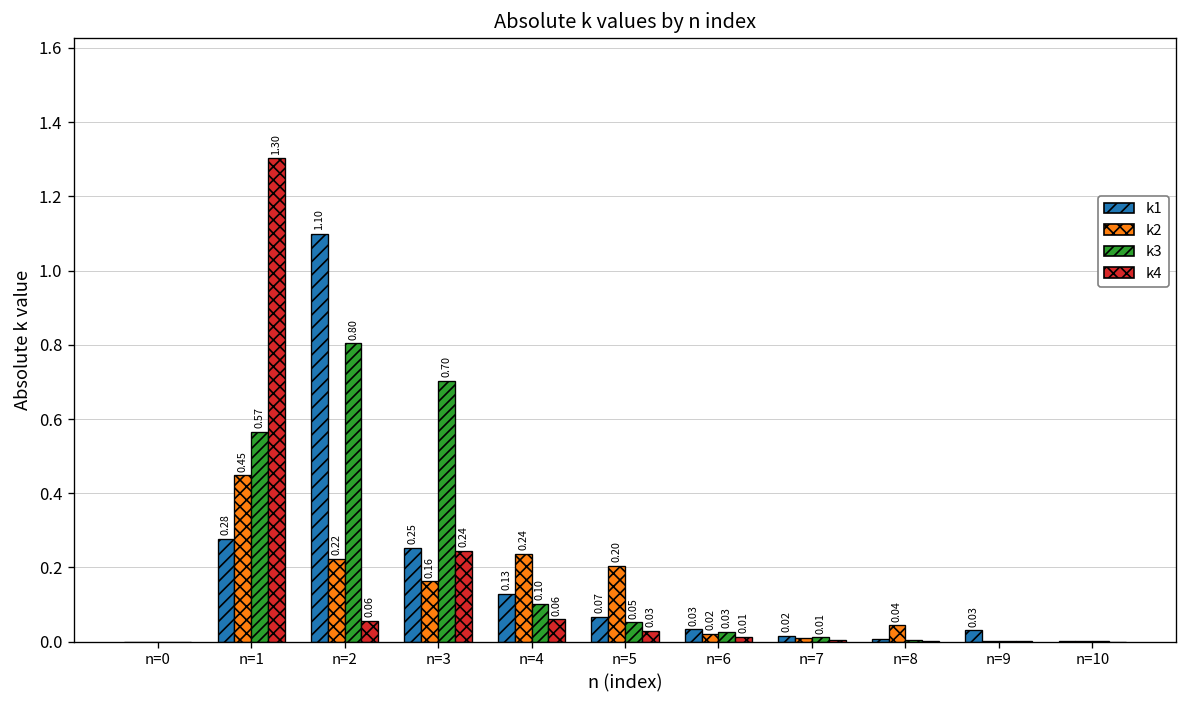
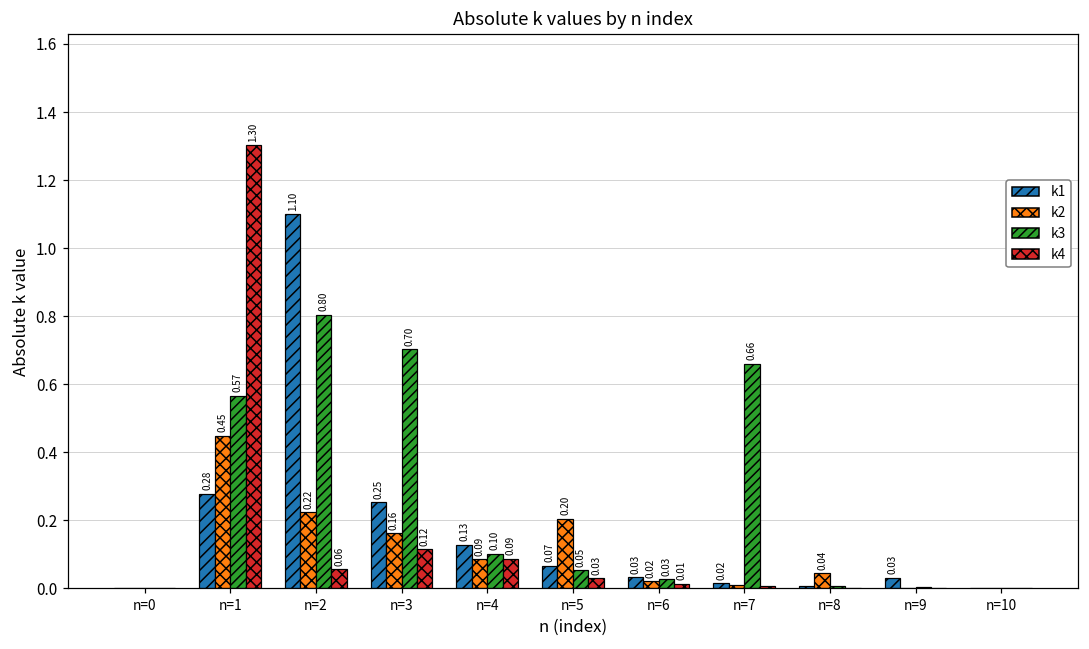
k4, n=3: 0.24 -> 0.12
k2, n=4: 0.24 -> 0.09
k4, n=4: 0.06 -> 0.09
k3, n=7: 0.01 -> 0.66
